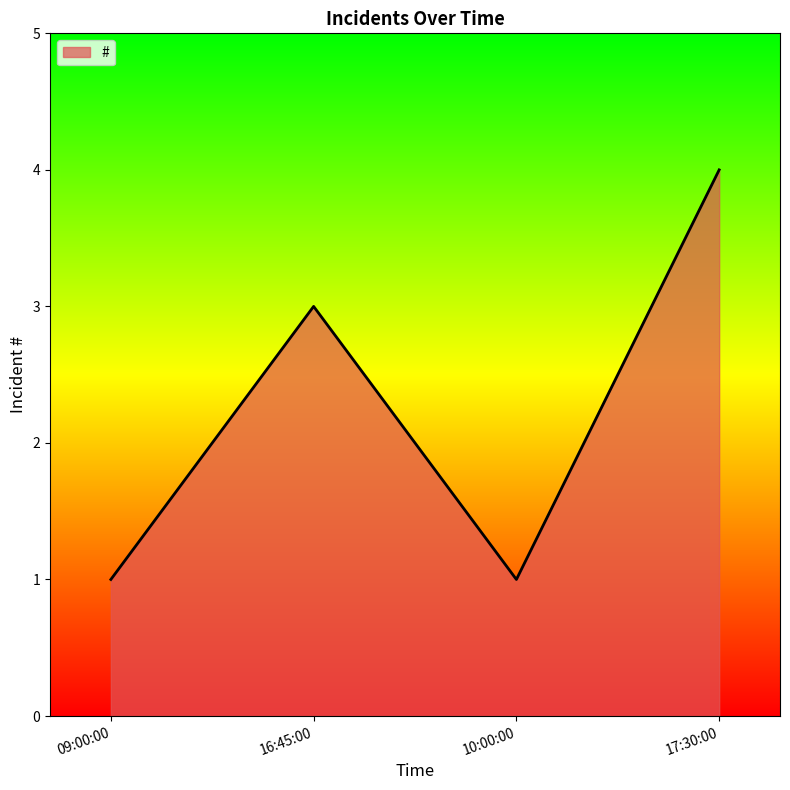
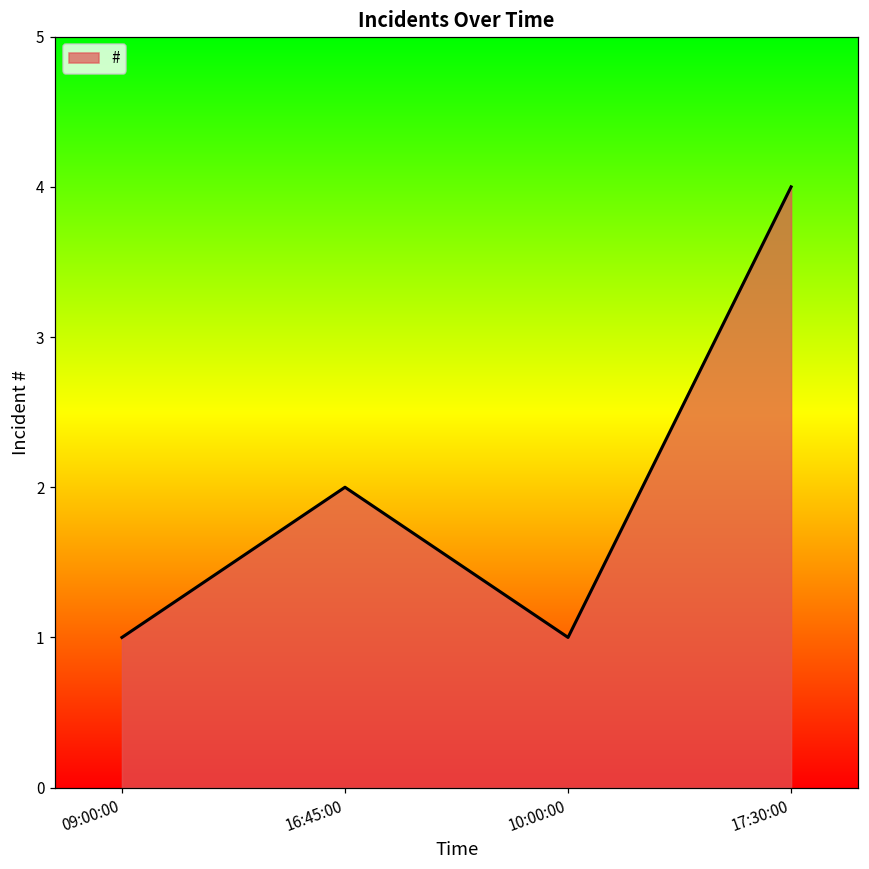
16:45:00: 3 -> 2
